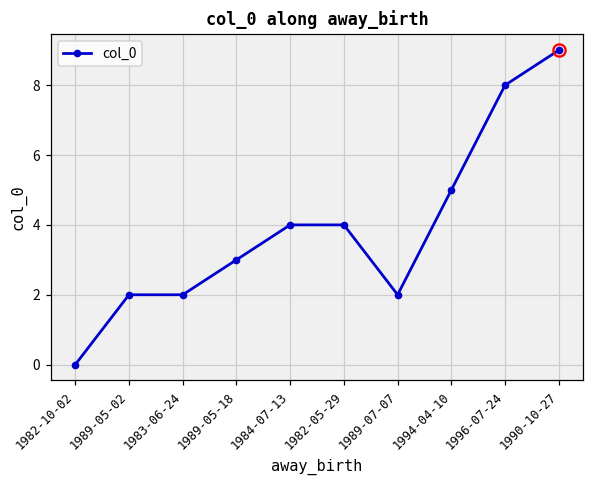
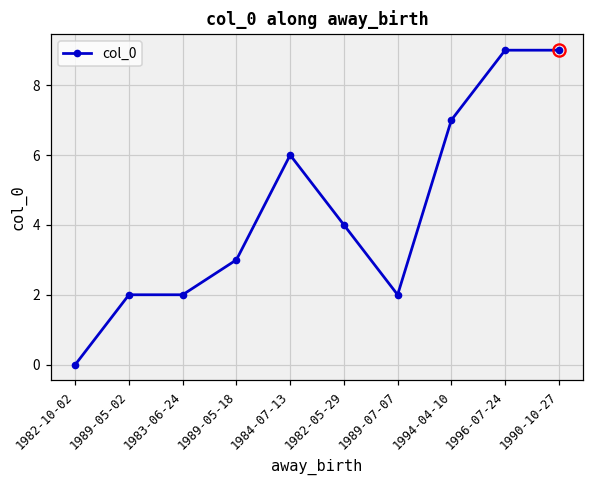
col_0, 1984-07-13: 4 -> 6
col_0, 1994-04-10: 5 -> 7
col_0, 1996-07-24: 8 -> 9
